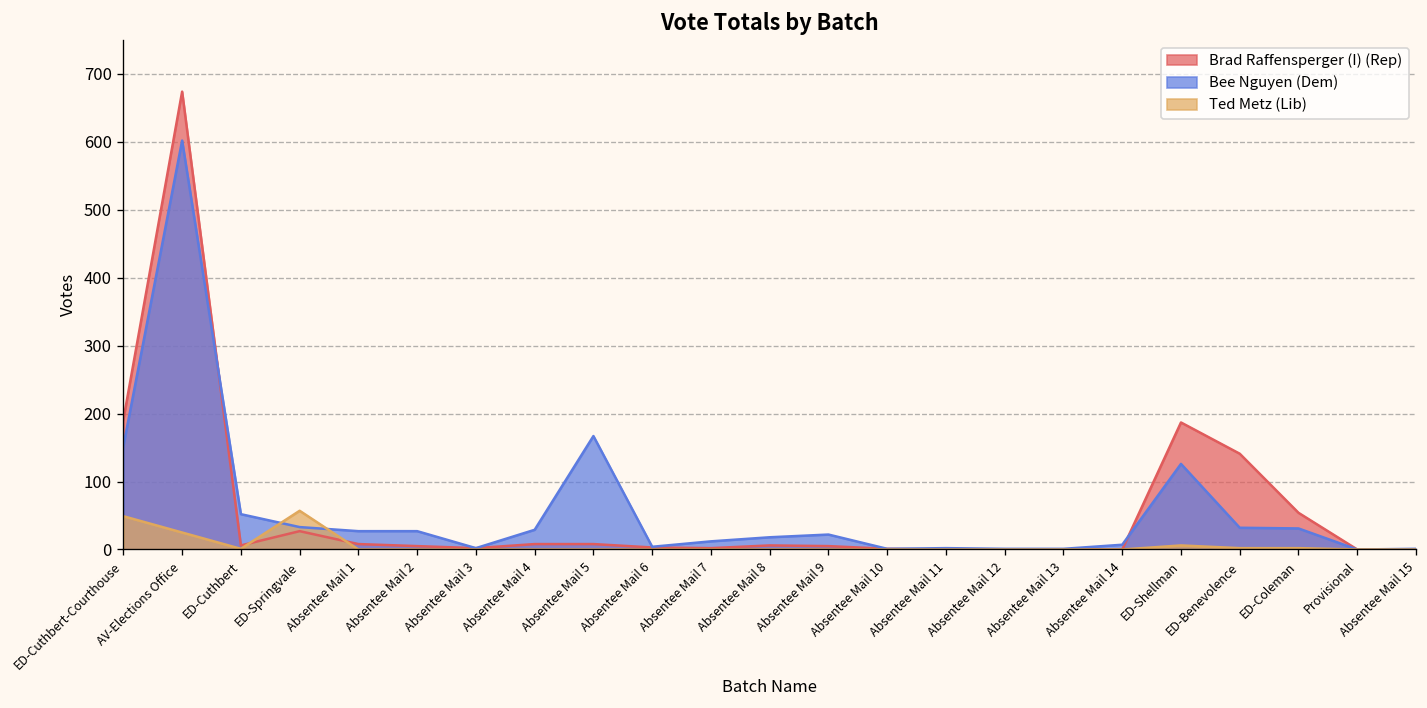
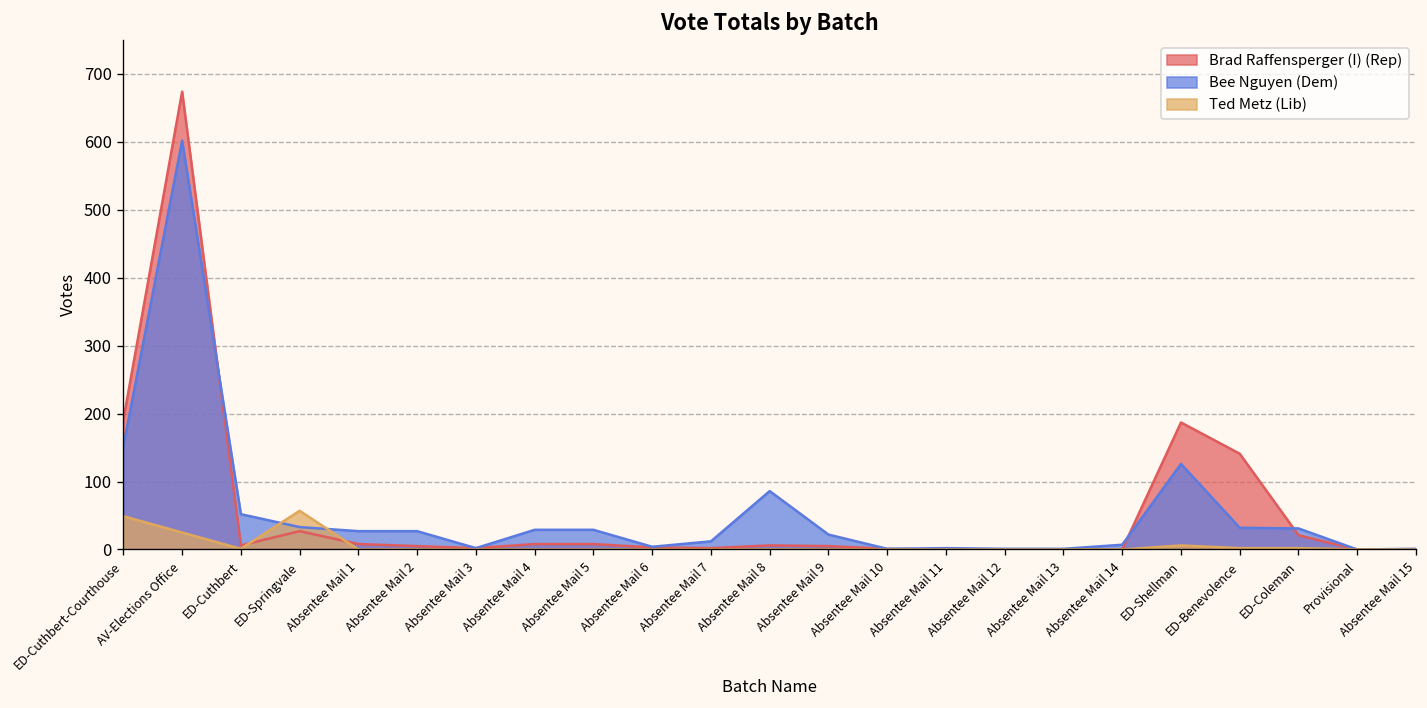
Bee Nguyen (Dem), Absentee Mail 5: 170 -> 30
Bee Nguyen (Dem), Absentee Mail 8: 20 -> 90
Brad Raffensperger (I) (Rep), ED-Coleman: 50 -> 20
